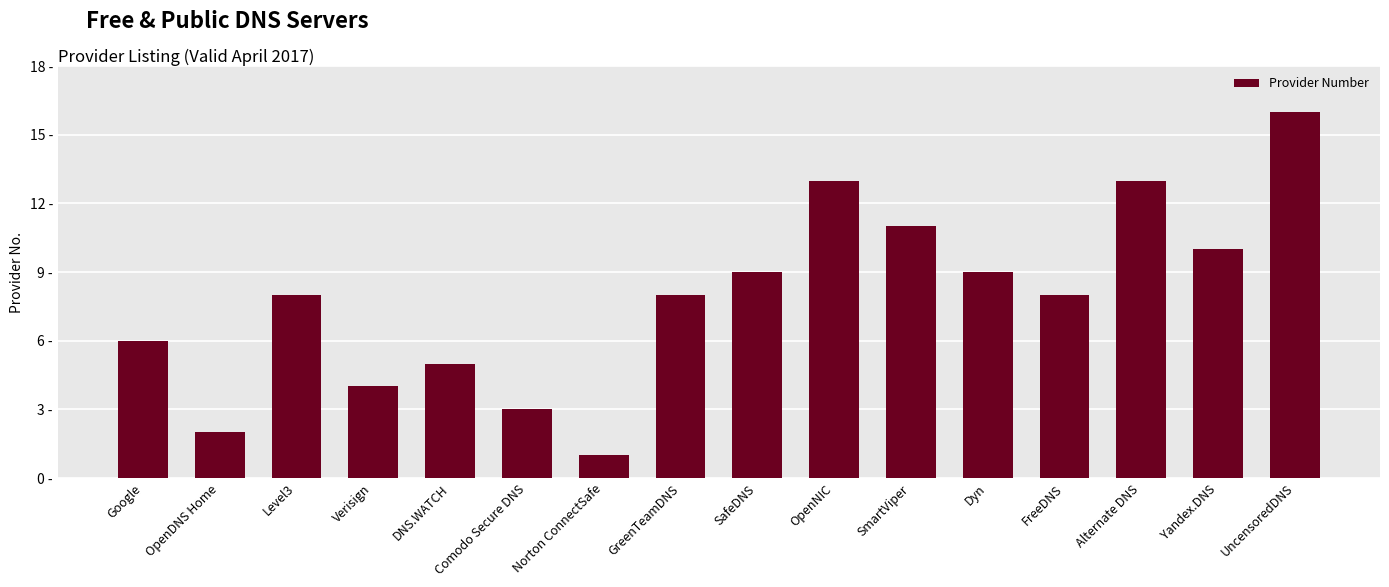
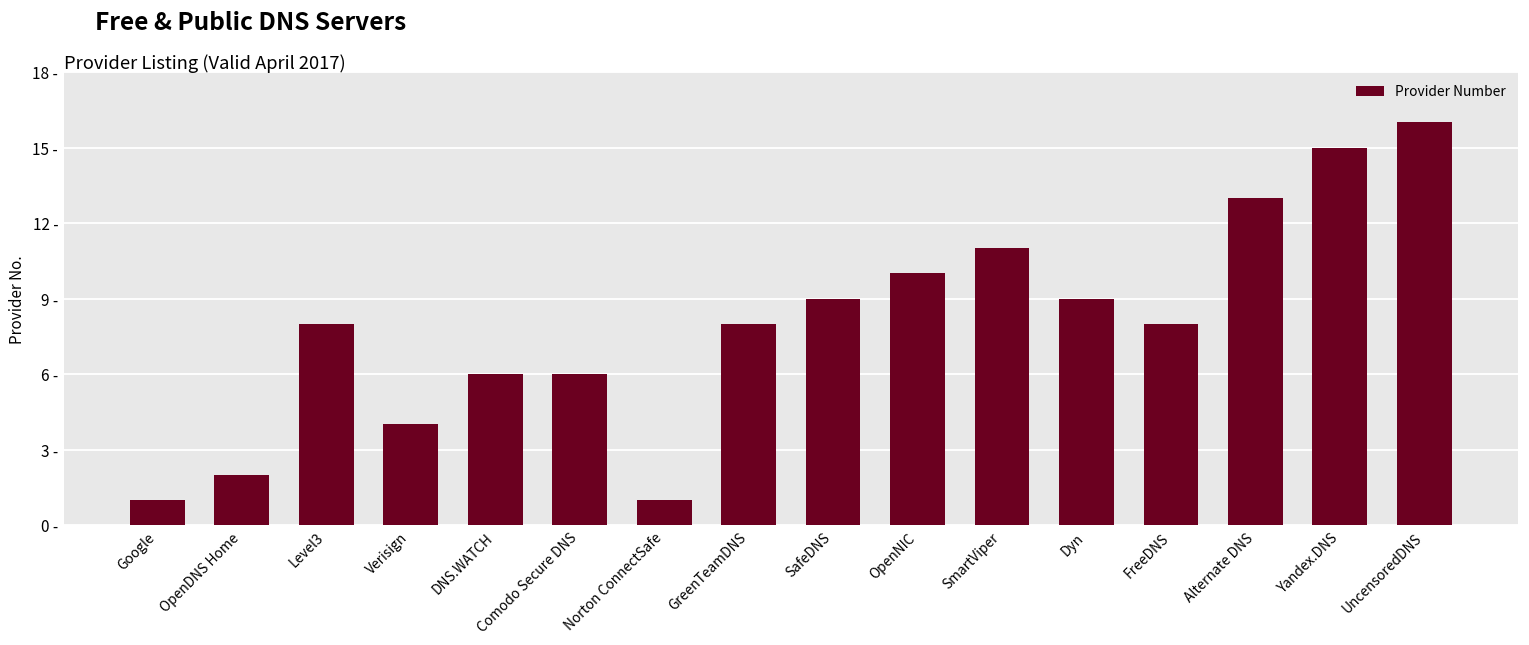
Google: 6 - -> 1 -
DNS.WATCH: 5 - -> 6 -
Comodo Secure DNS: 3 - -> 6 -
OpenNIC: 13 - -> 10 -
Yandex.DNS: 10 - -> 15 -
